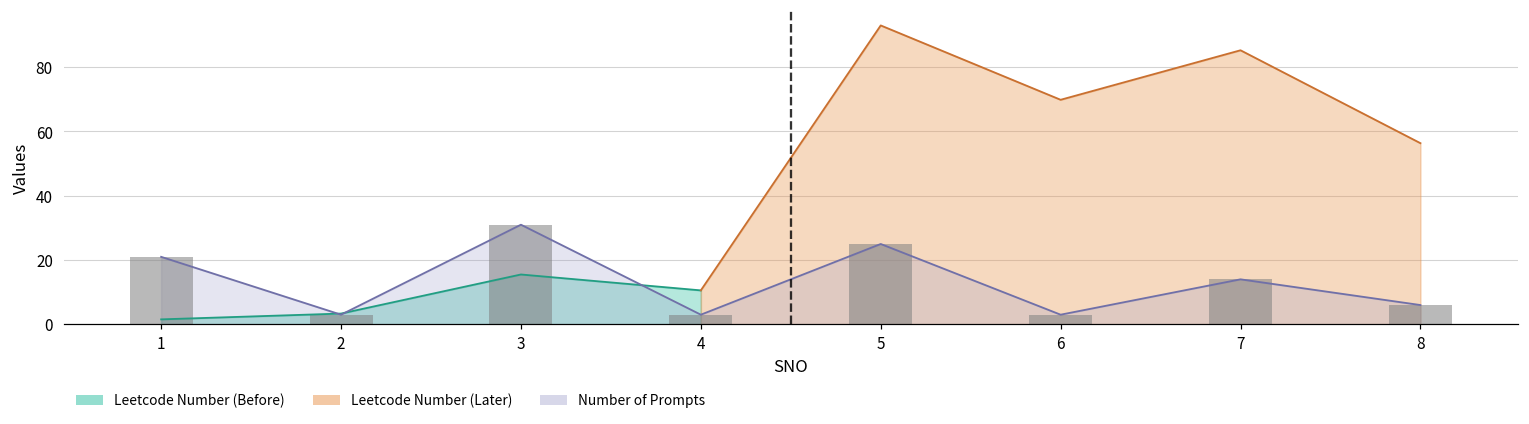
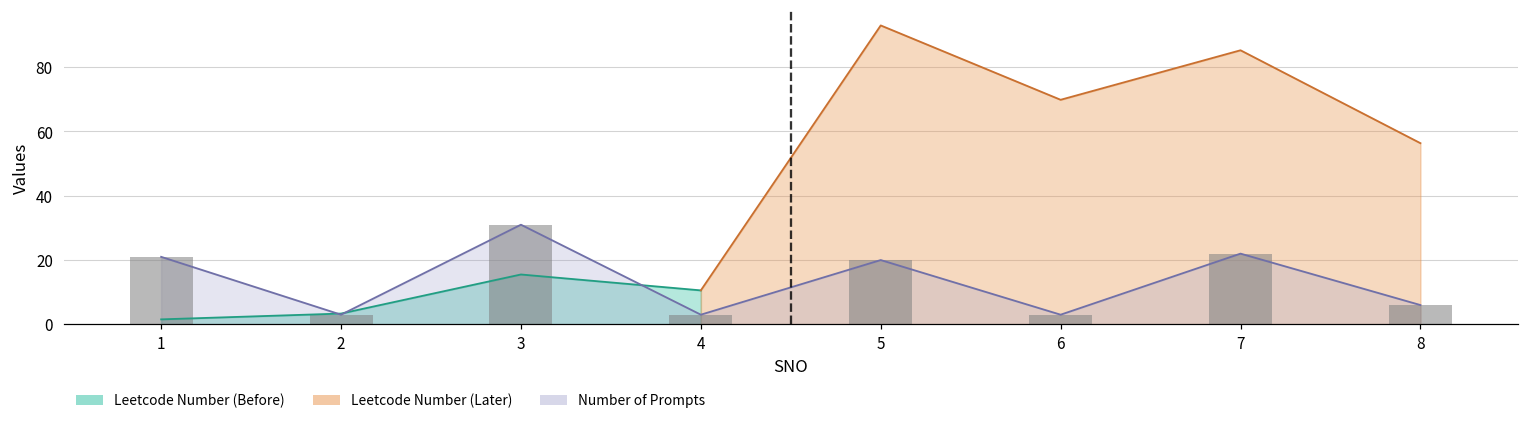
Number of Prompts, 5: 25 -> 20
Number of Prompts, 7: 14 -> 22
